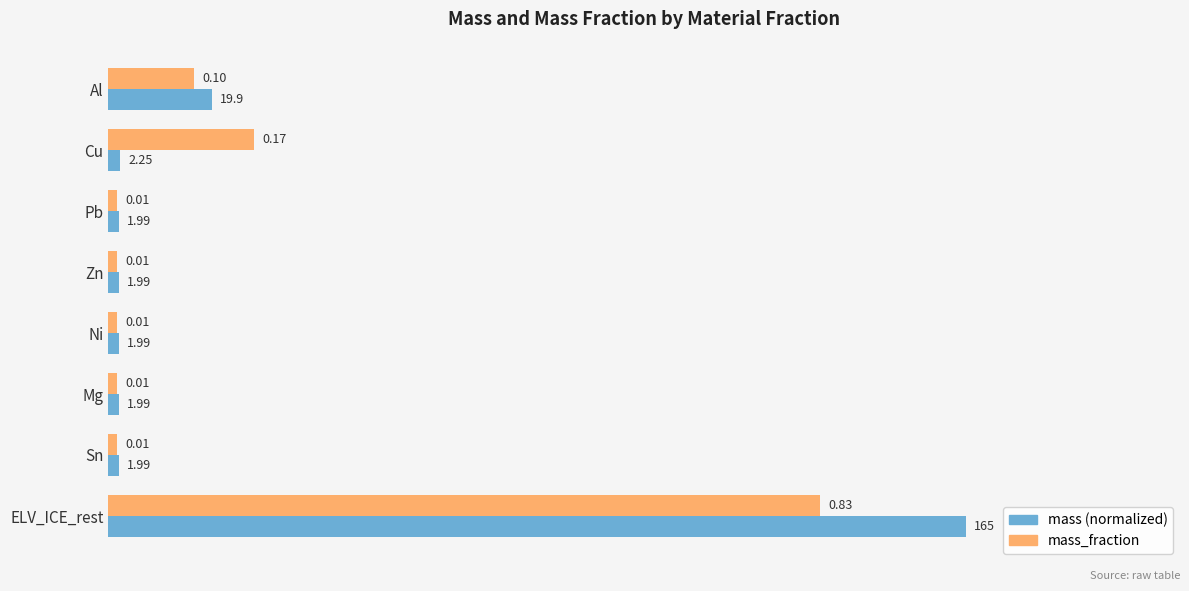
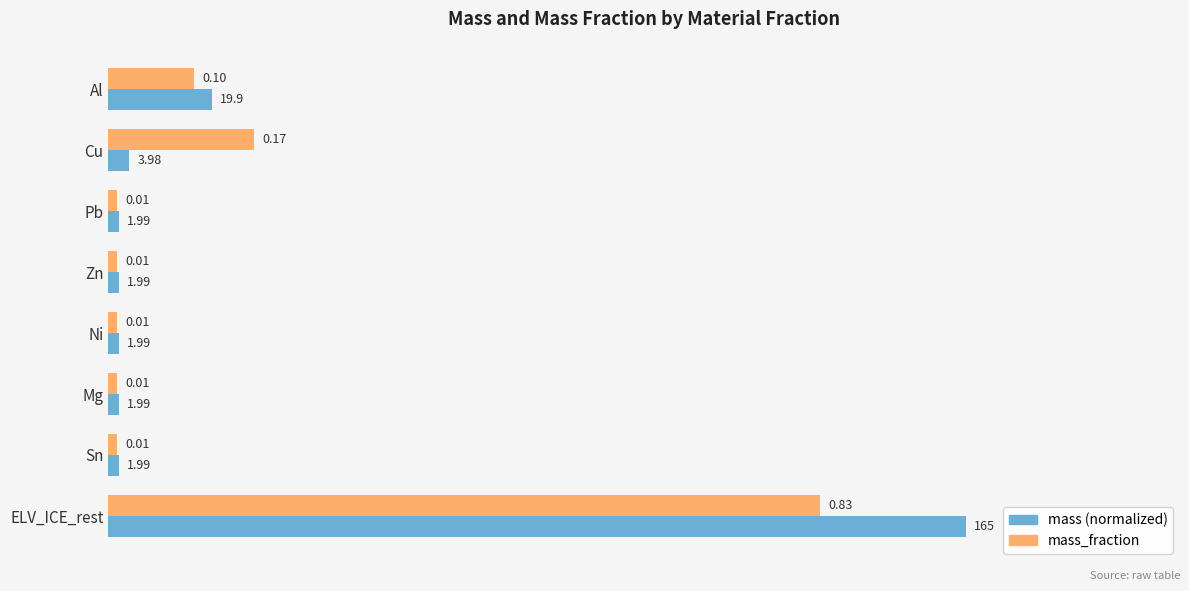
mass (normalized), Cu: 2.25 -> 3.98
